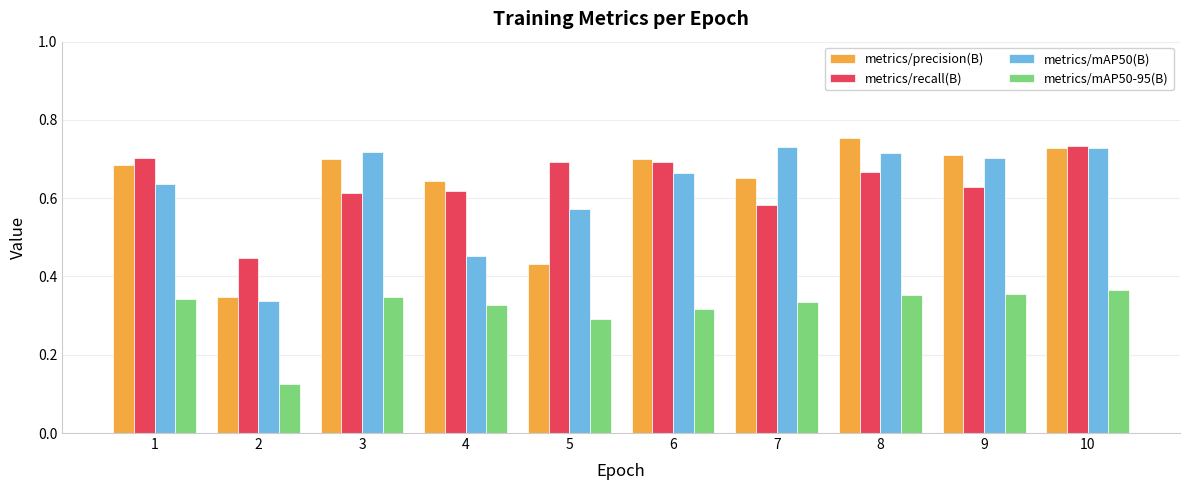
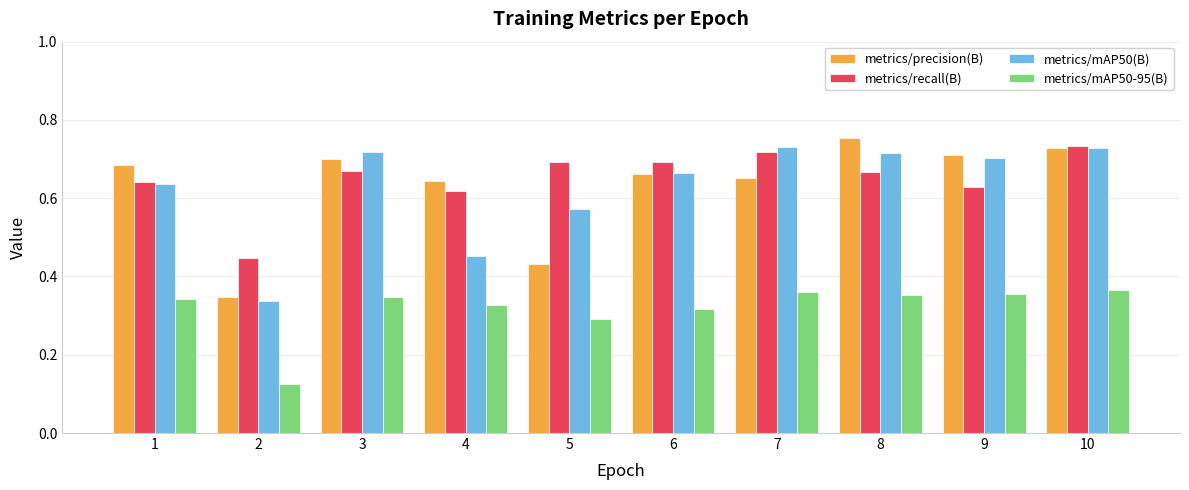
metrics/recall(B), 1: 0.70 -> 0.64
metrics/recall(B), 3: 0.61 -> 0.67
metrics/precision(B), 6: 0.70 -> 0.66
metrics/recall(B), 7: 0.58 -> 0.72
metrics/mAP50-95(B), 7: 0.34 -> 0.36
